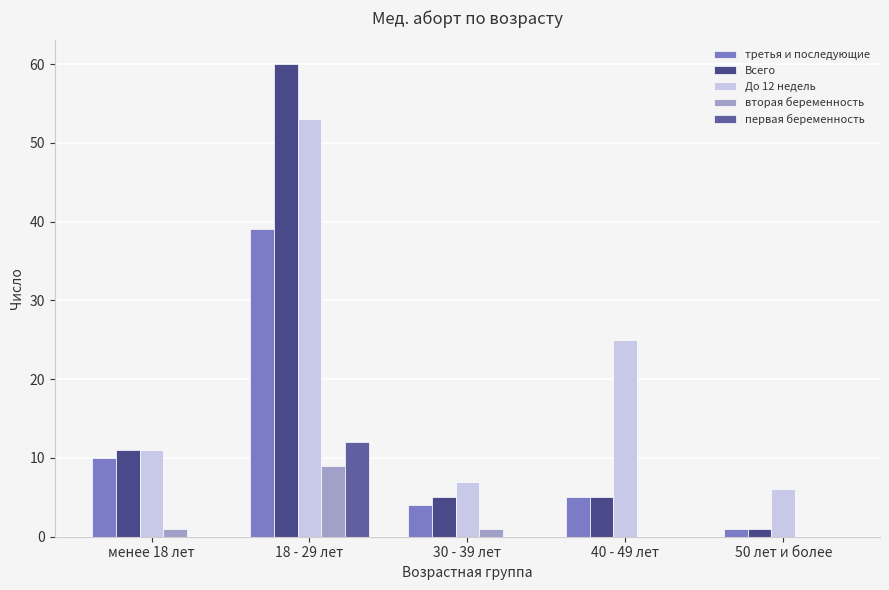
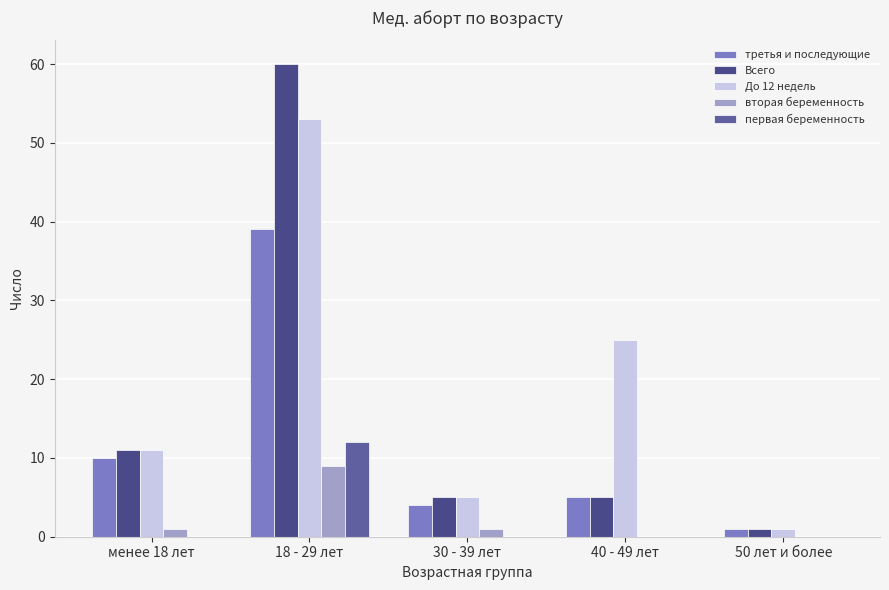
До 12 недель, 30 - 39 лет: 7 -> 5
До 12 недель, 50 лет и более: 6 -> 1
